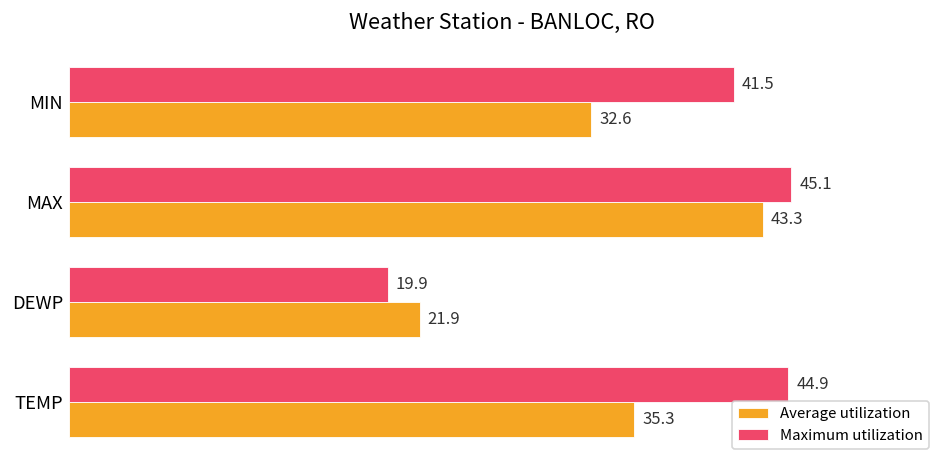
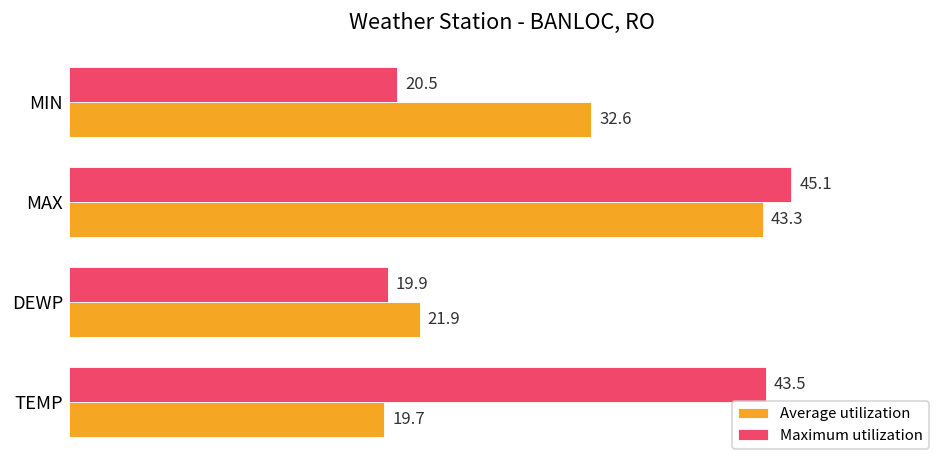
Maximum utilization, MIN: 41.5 -> 20.5
Maximum utilization, TEMP: 44.9 -> 43.5
Average utilization, TEMP: 35.3 -> 19.7
